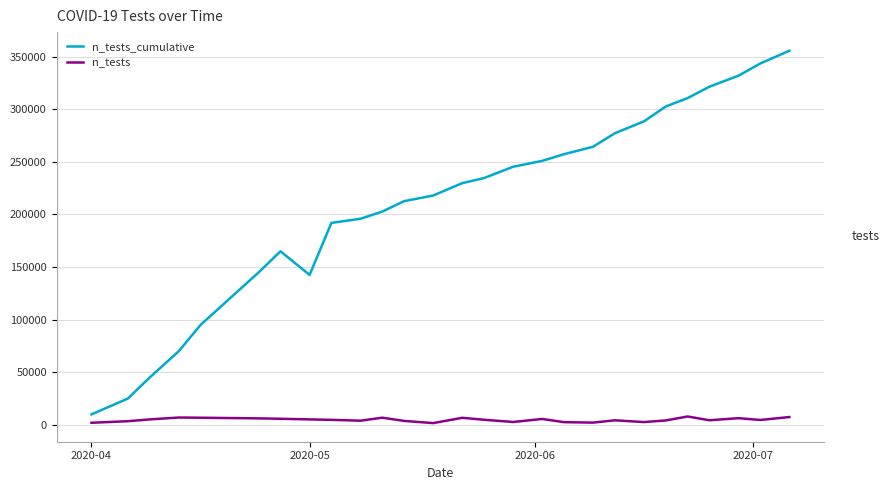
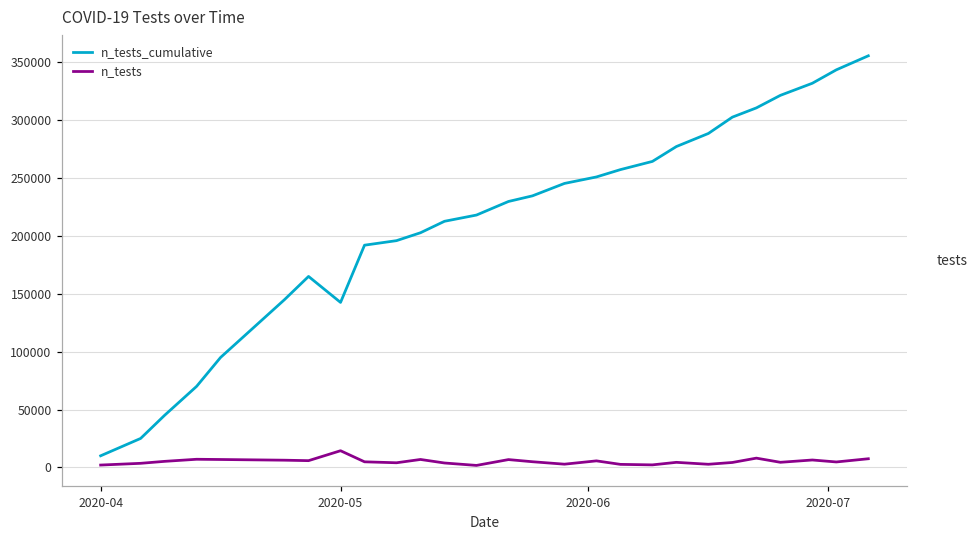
n_tests, 2020-05: 5000 -> 14000
